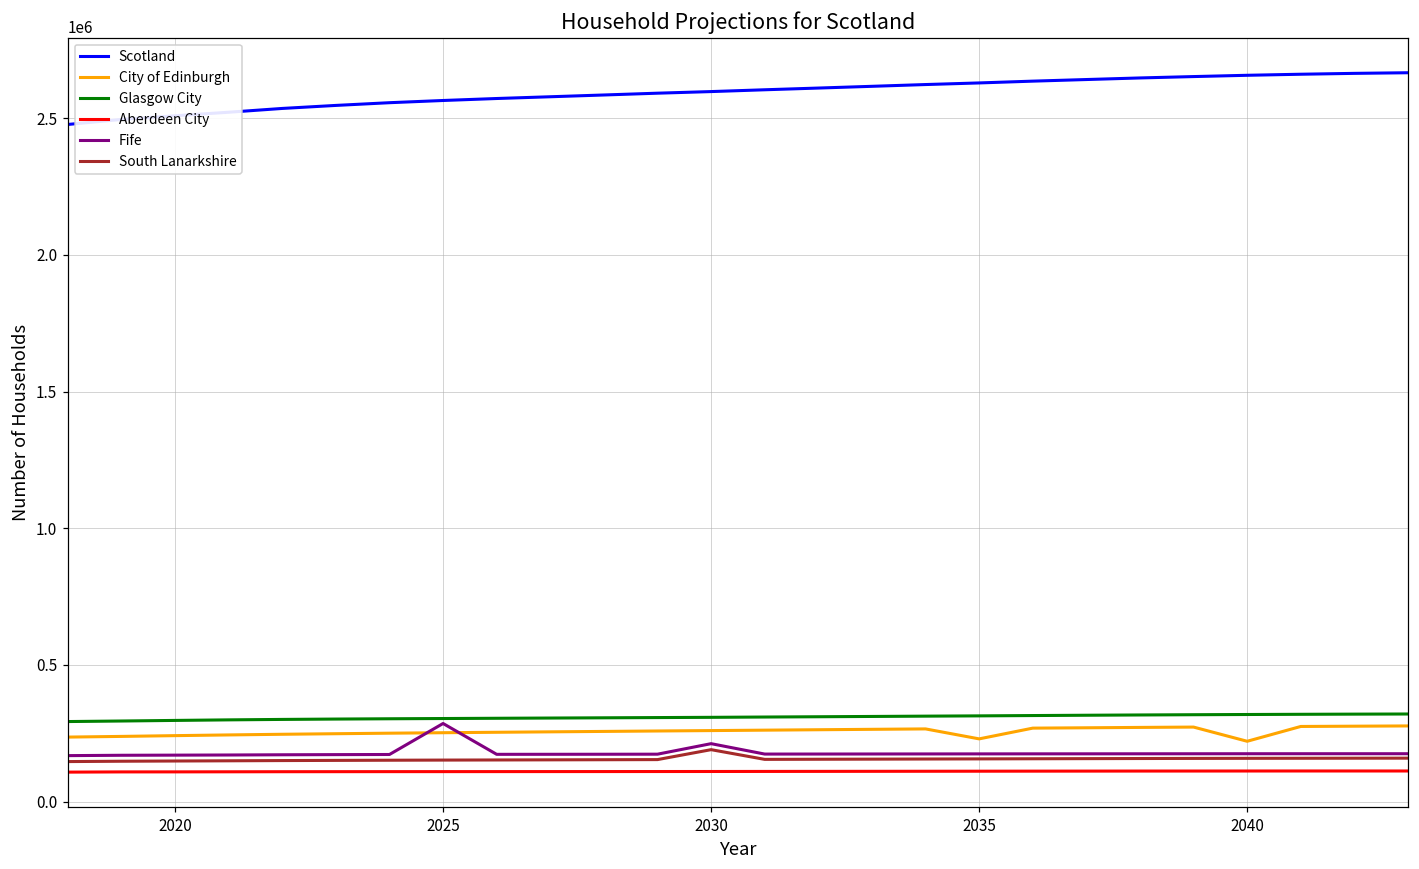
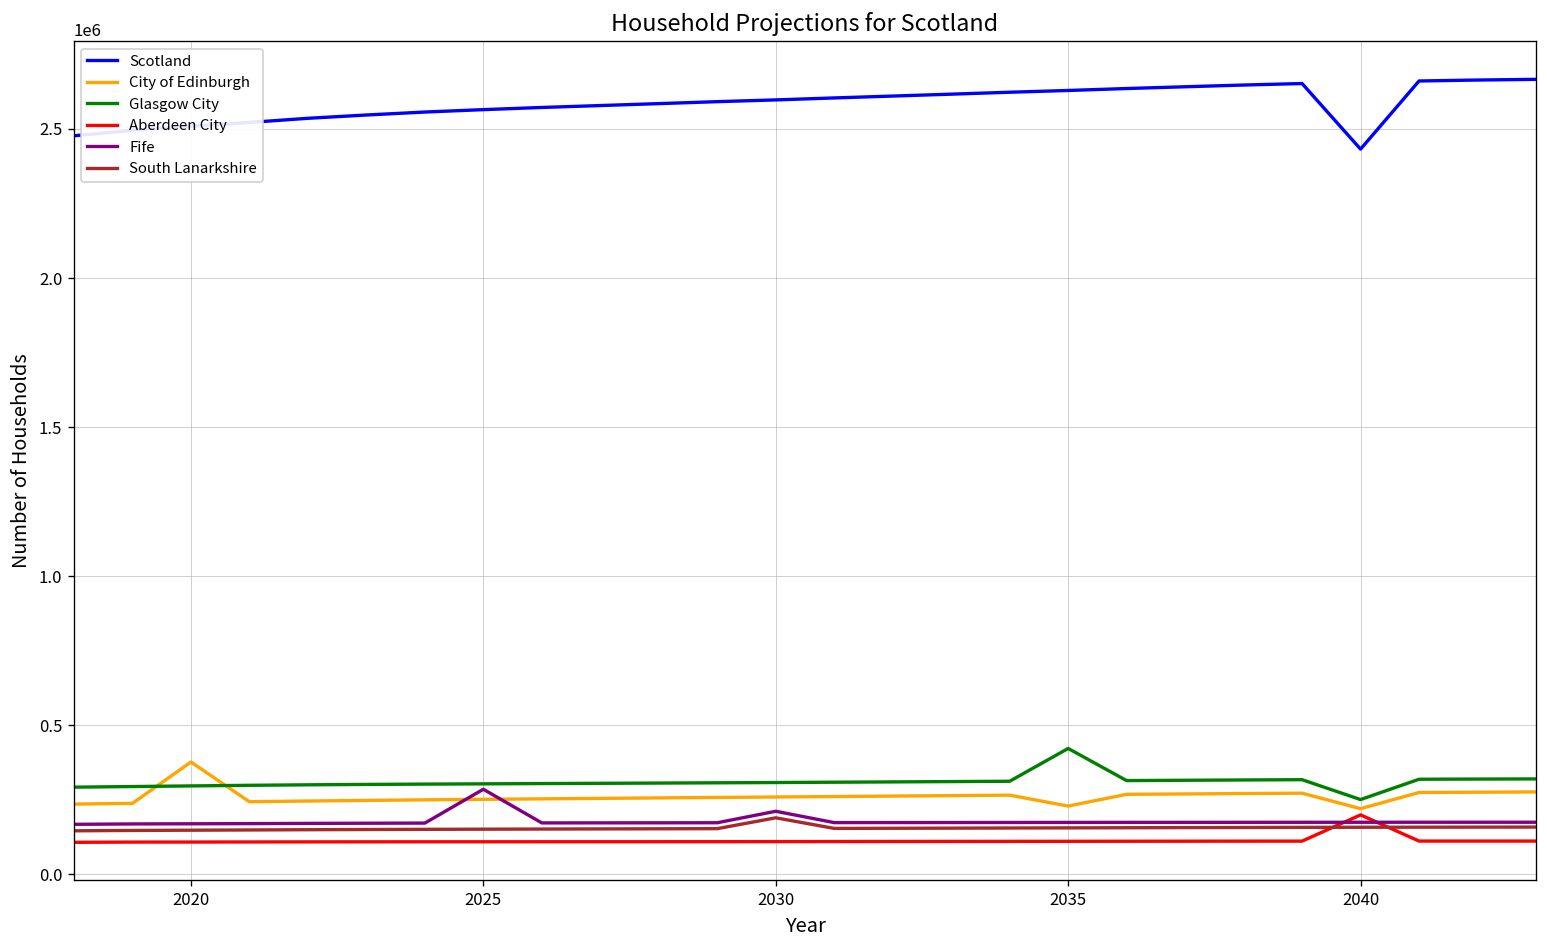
City of Edinburgh, 2020: 240000 -> 380000
Glasgow City, 2035: 310000 -> 420000
Scotland, 2040: 2660000 -> 2430000
Glasgow City, 2040: 320000 -> 250000
Aberdeen City, 2040: 110000 -> 200000
